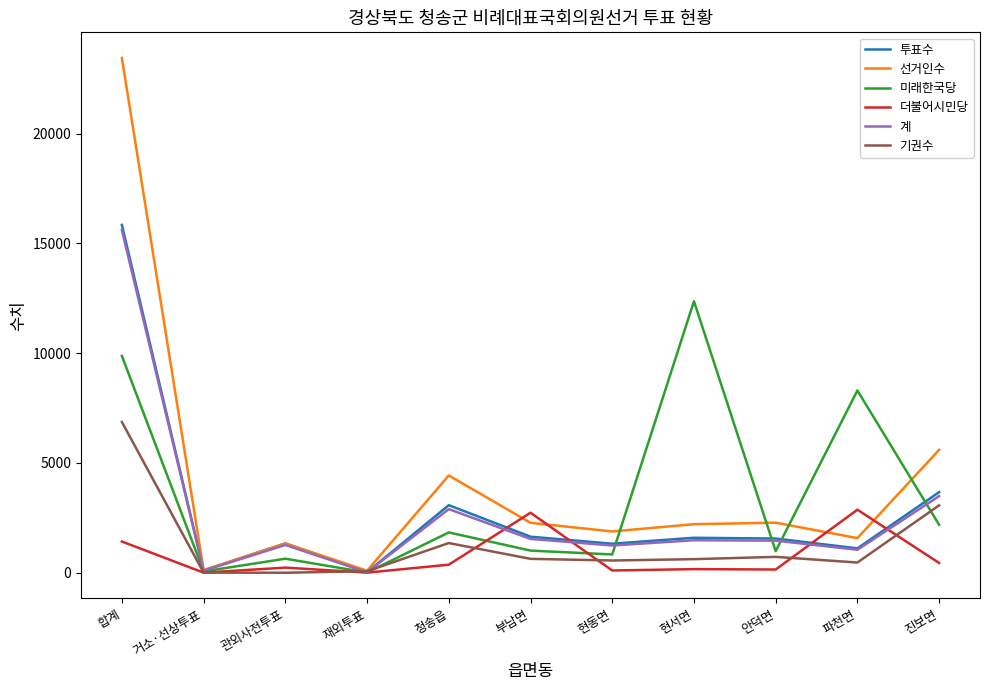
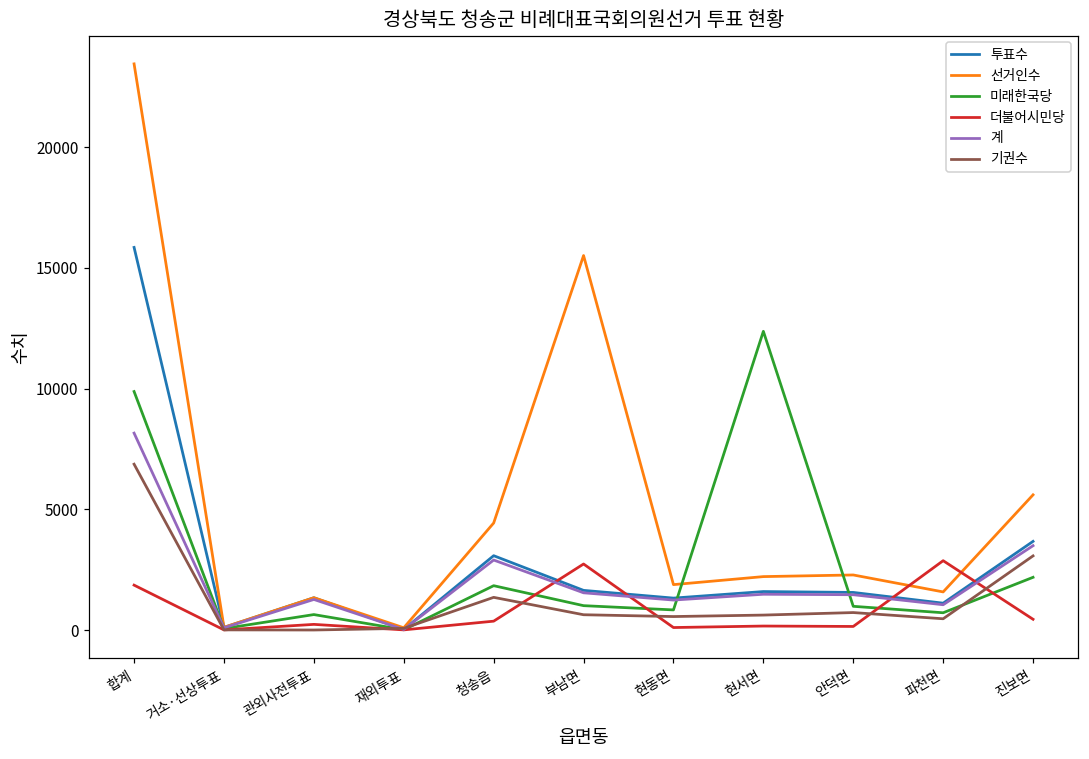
더불어시민당, 합계: 1400 -> 1900
계, 합계: 15600 -> 8200
선거인수, 부남면: 2300 -> 15500
미래한국당, 파천면: 8300 -> 700
